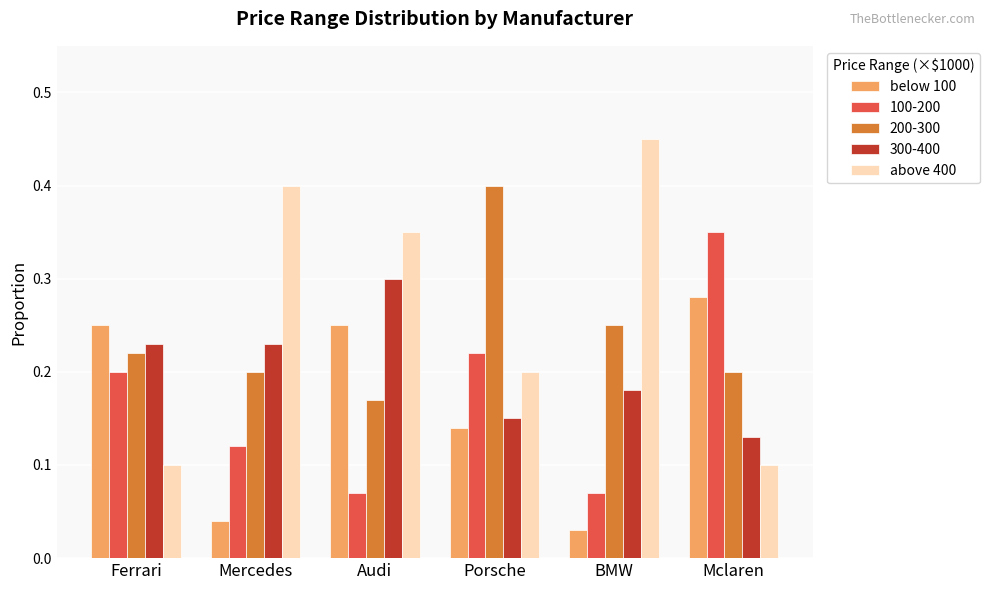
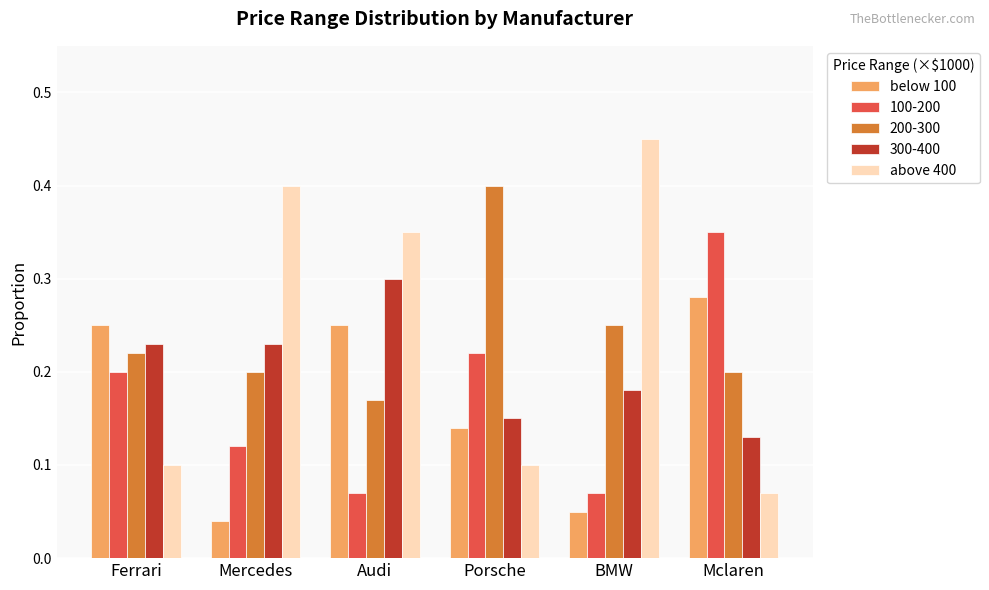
above 400, Porsche: 0.2 -> 0.1
below 100, BMW: 0.03 -> 0.05
above 400, Mclaren: 0.10 -> 0.07
